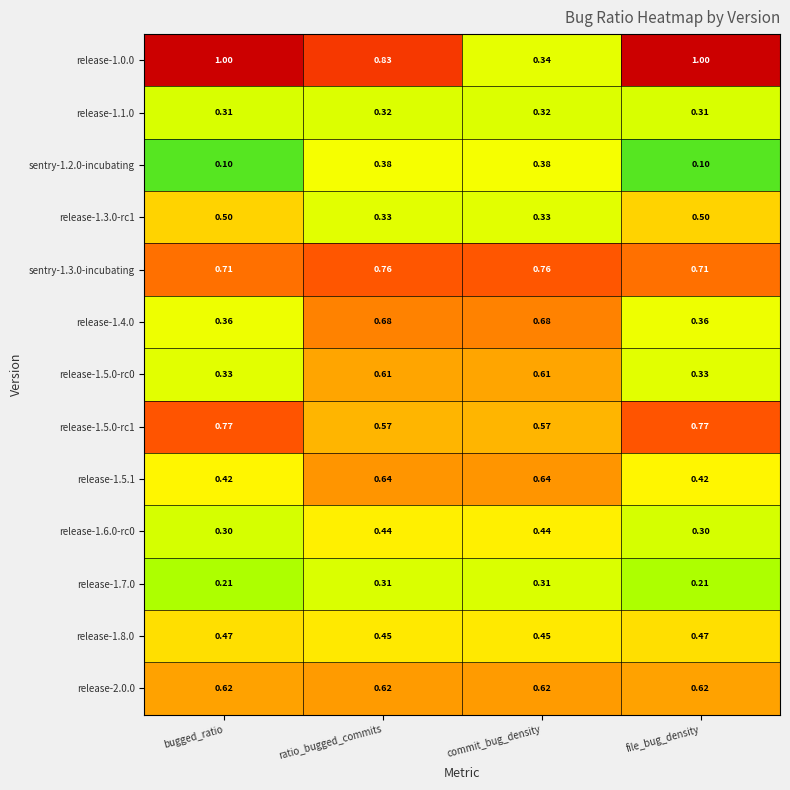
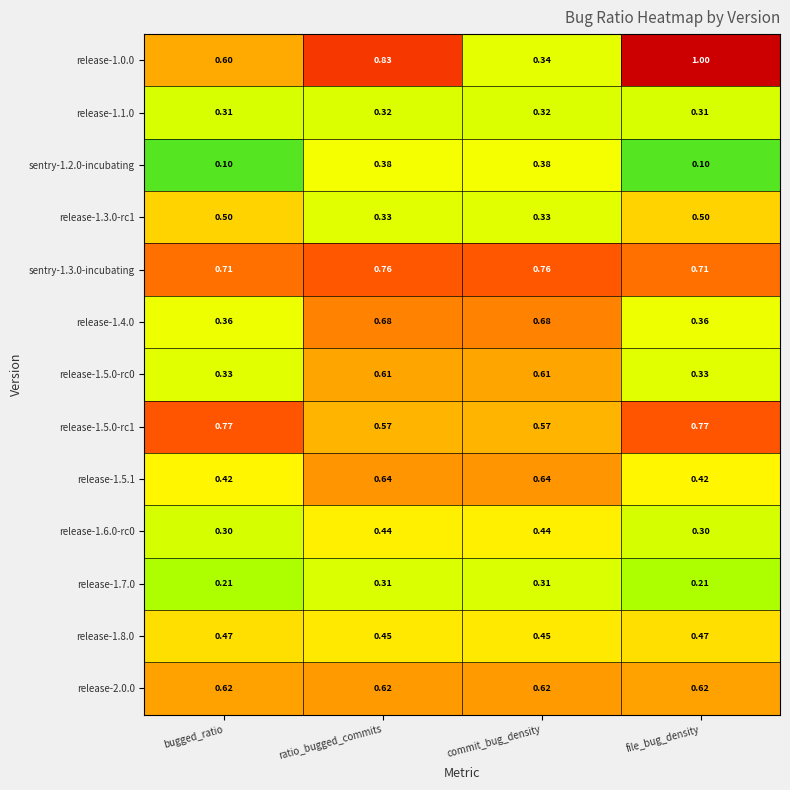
release-1.0.0, bugged_ratio: 1.00 -> 0.60
